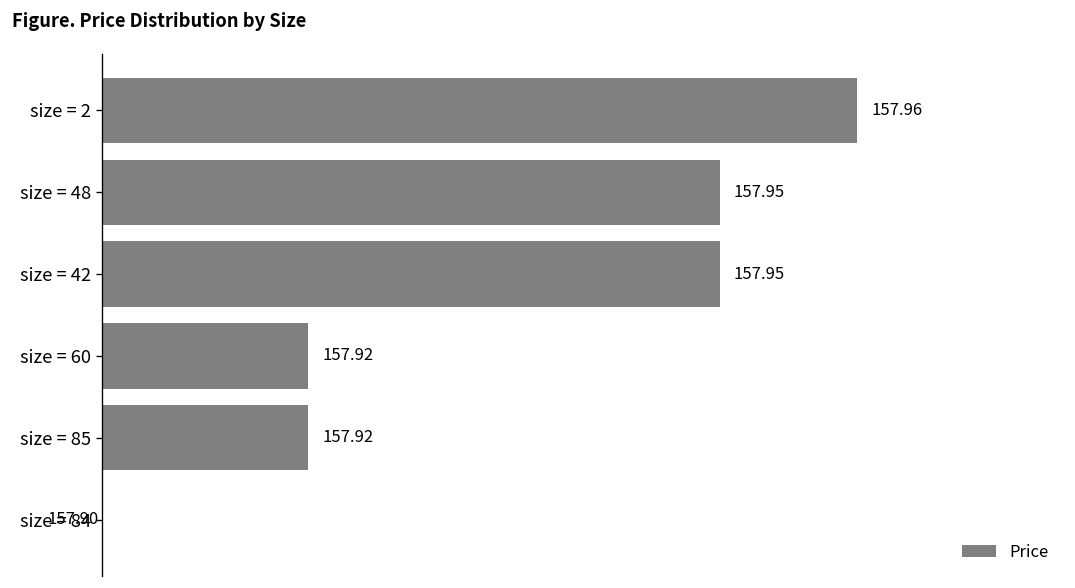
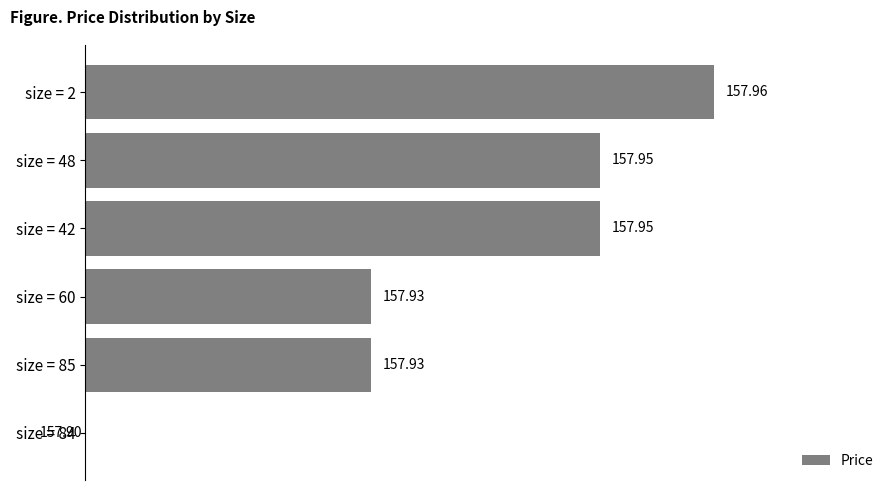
size = 60: 157.92 -> 157.93
size = 85: 157.92 -> 157.93
